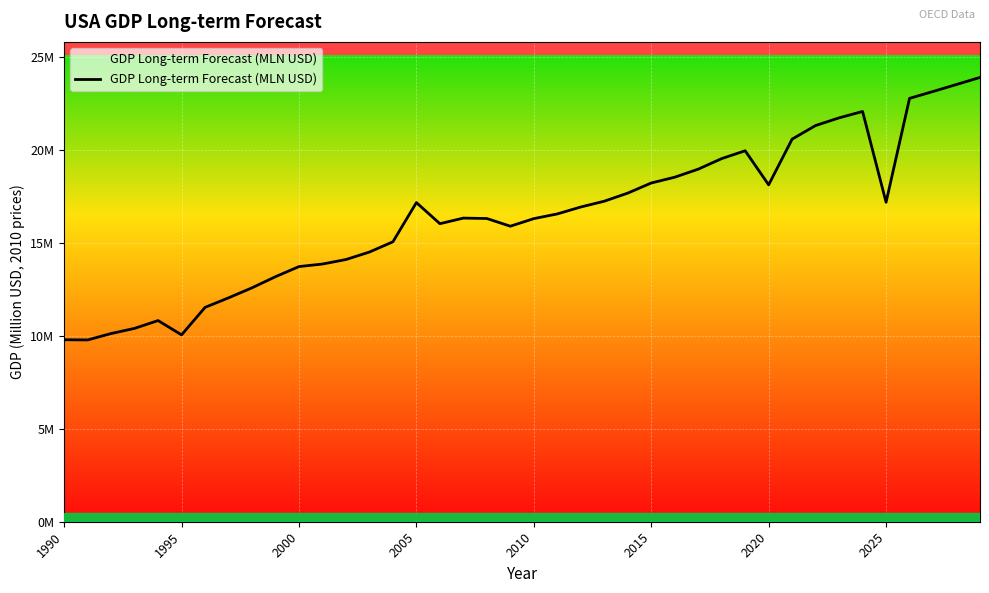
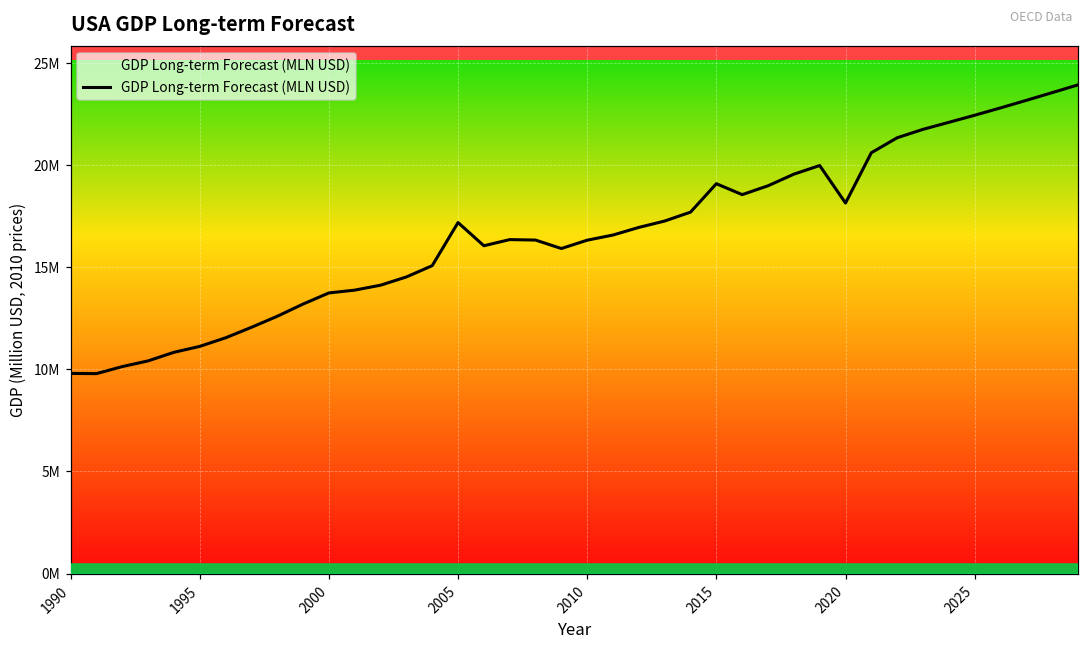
1995: 10100000 -> 11100000
2015: 18200000 -> 19100000
2025: 17200000 -> 22400000
